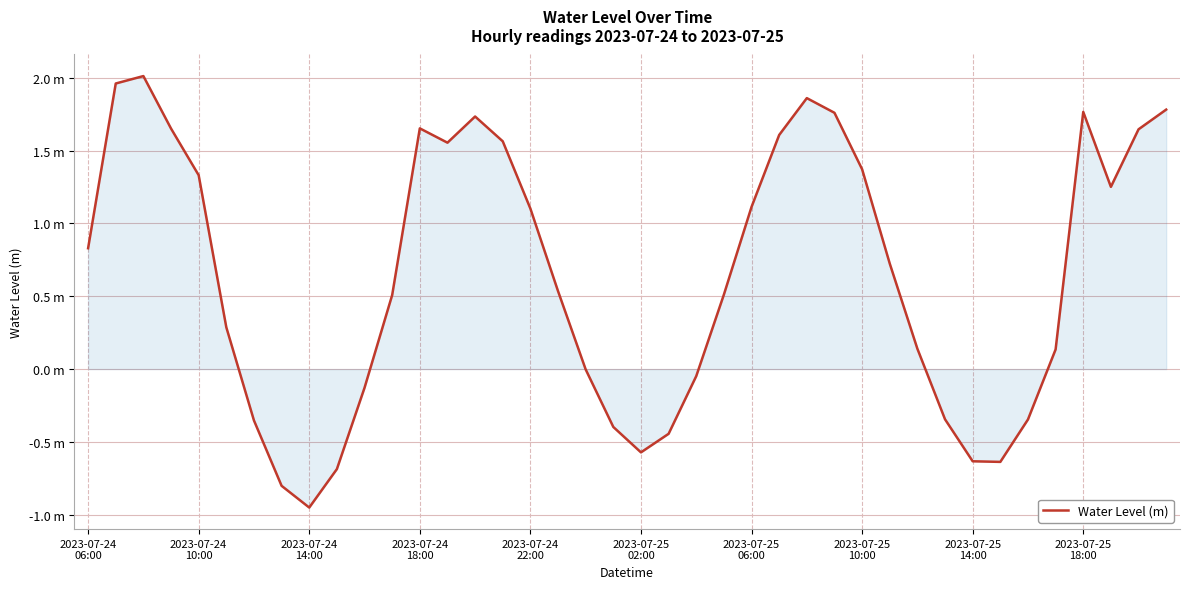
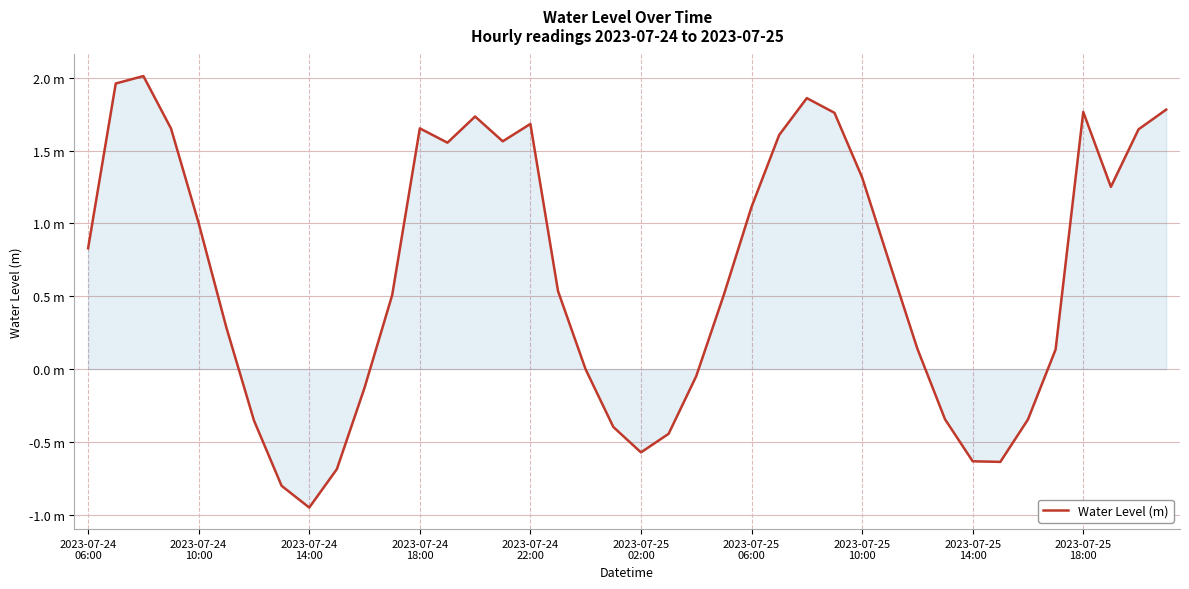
Water Level (m), 2023-07-24 10:00: 1.33 m -> 1.00 m
Water Level (m), 2023-07-24 22:00: 1.10 m -> 1.68 m
Water Level (m), 2023-07-25 10:00: 1.37 m -> 1.32 m
